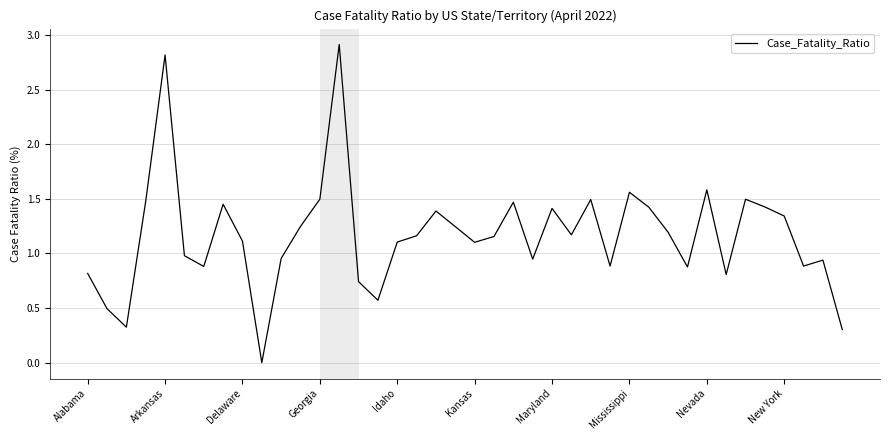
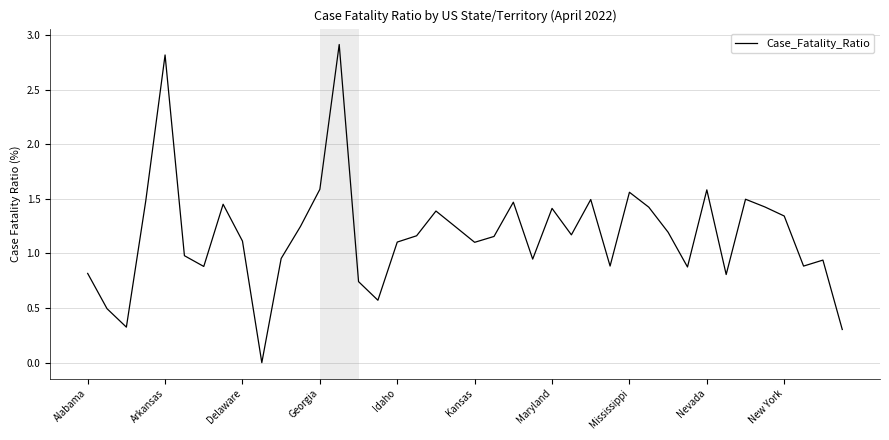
Georgia: 1.50 -> 1.59
